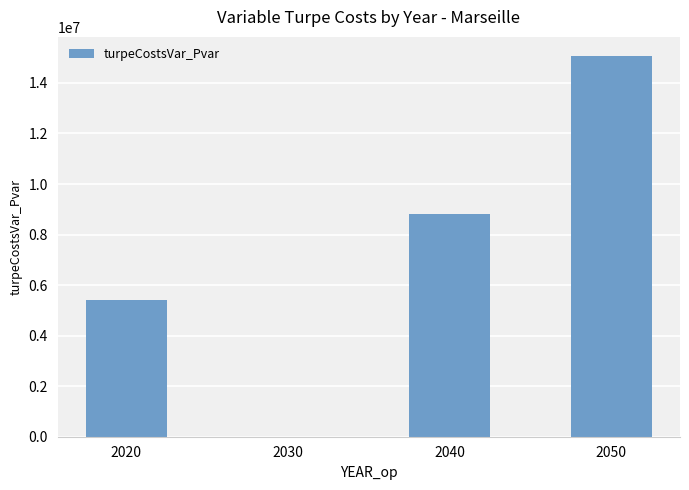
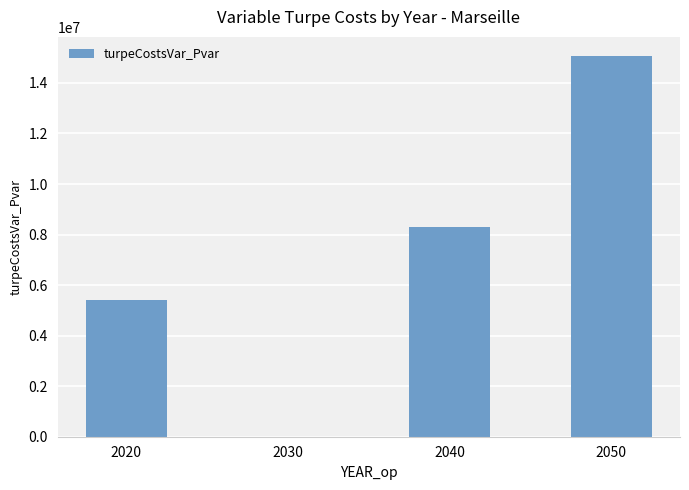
2040: 8800000 -> 8300000
